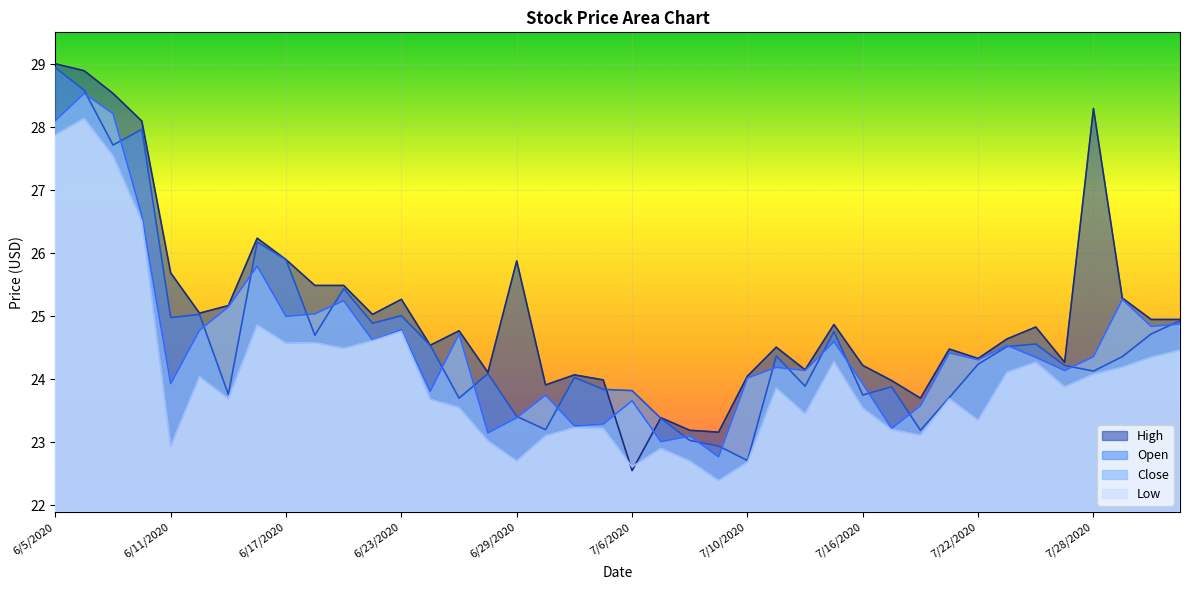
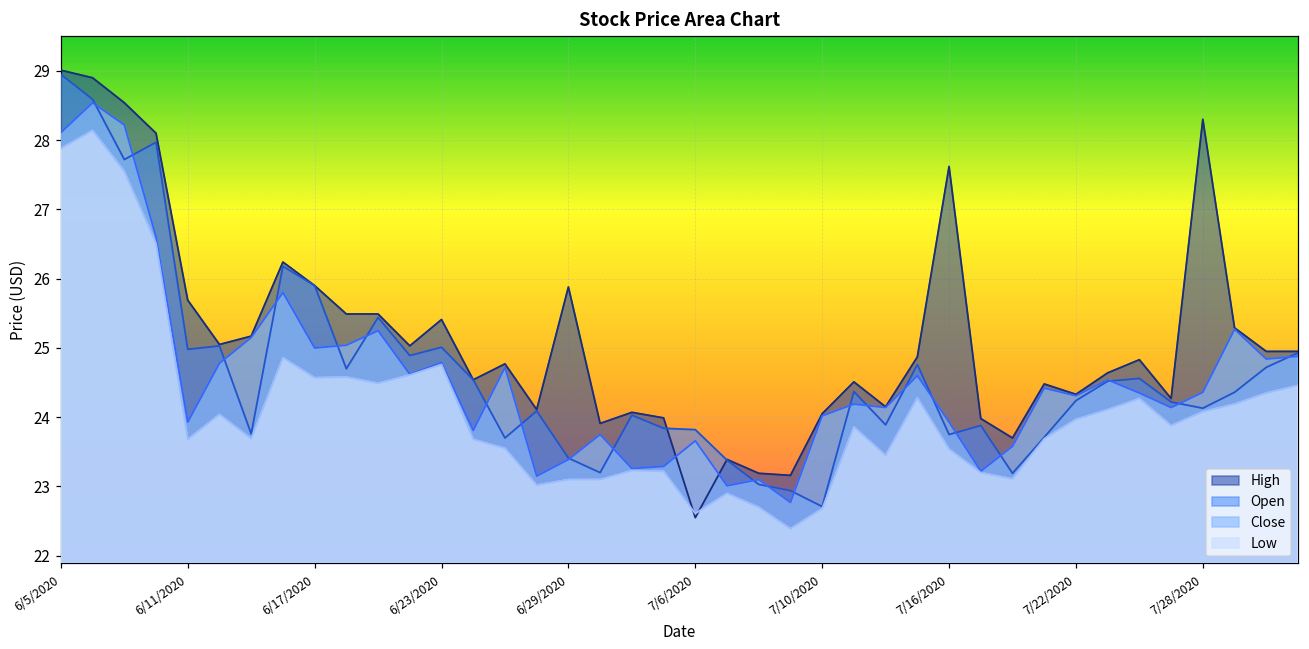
Low, 6/11/2020: 22.9 -> 23.7
High, 6/23/2020: 25.3 -> 25.4
Low, 6/29/2020: 22.7 -> 23.1
High, 7/16/2020: 24.2 -> 27.6
Low, 7/22/2020: 23.4 -> 24.0
